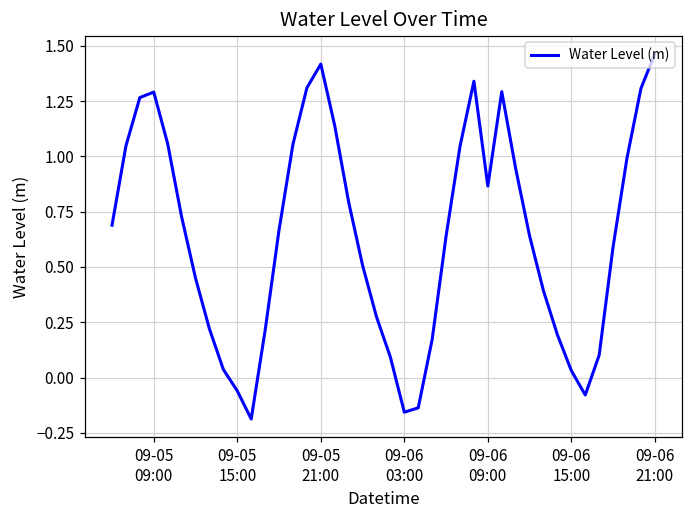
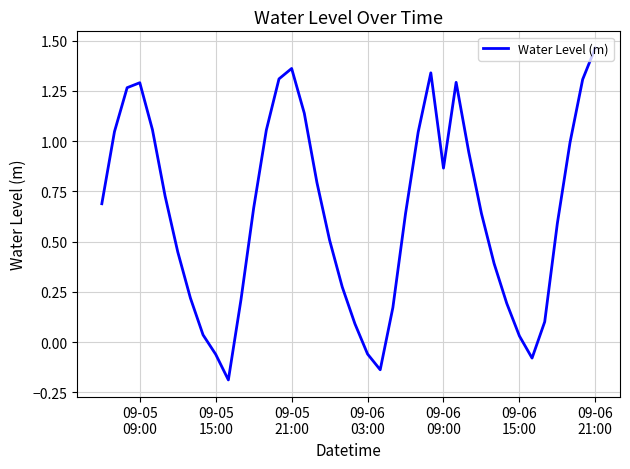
09-05 21:00: 1.42 -> 1.36
09-06 03:00: -0.16 -> -0.06
